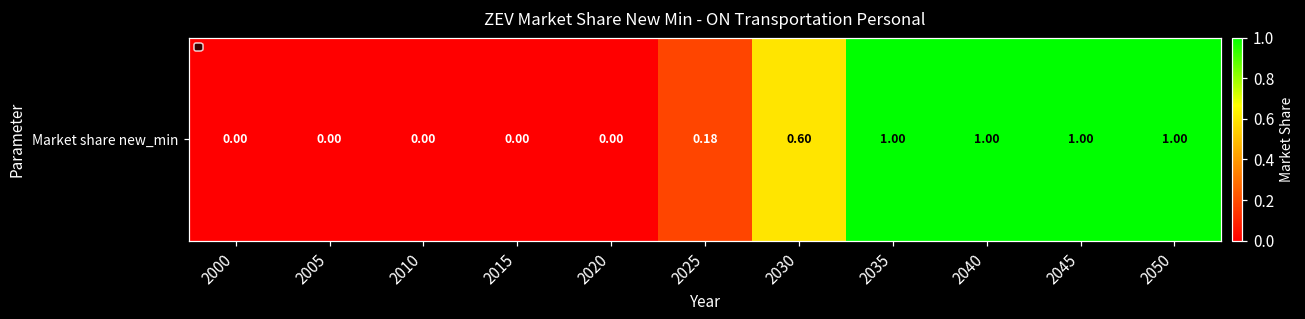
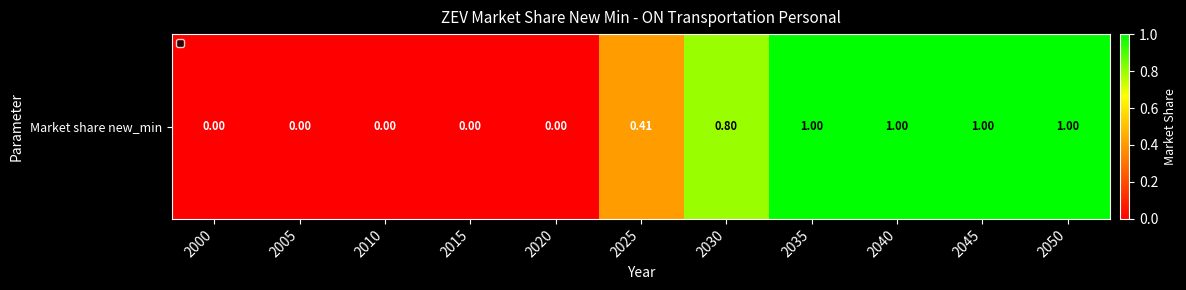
Market share new_min, 2025: 0.18 -> 0.41
Market share new_min, 2030: 0.60 -> 0.80
